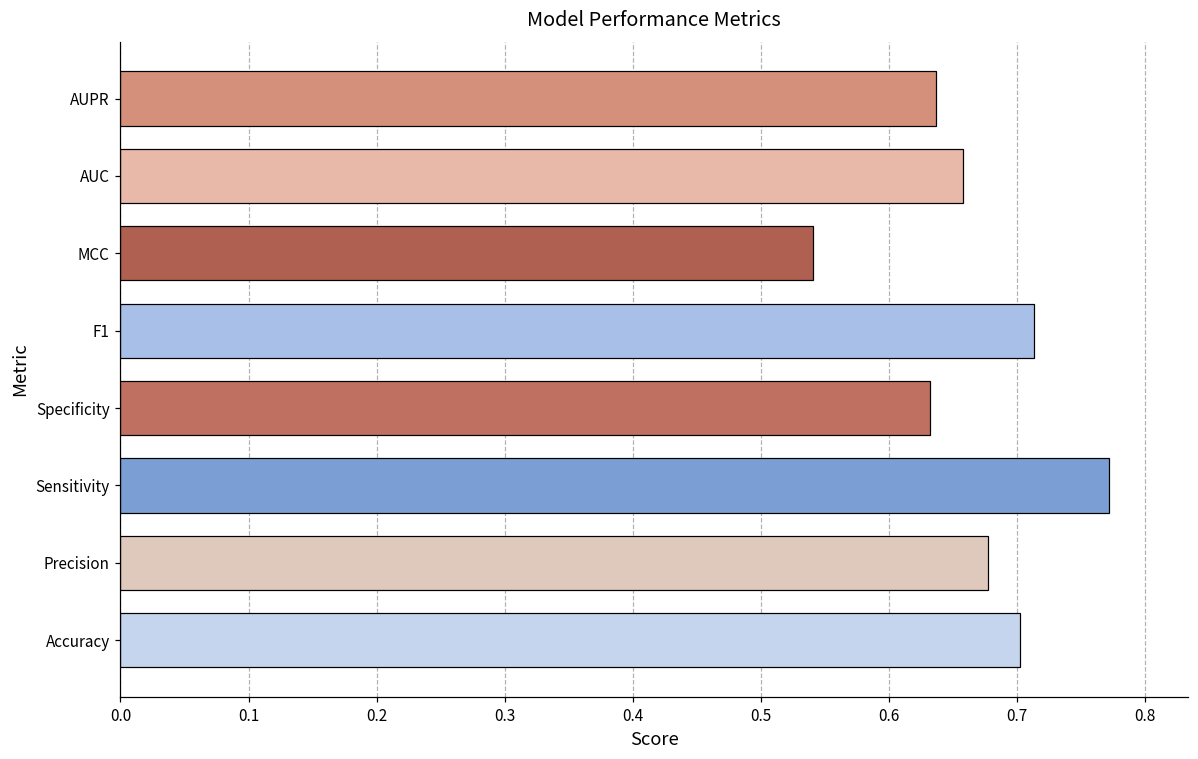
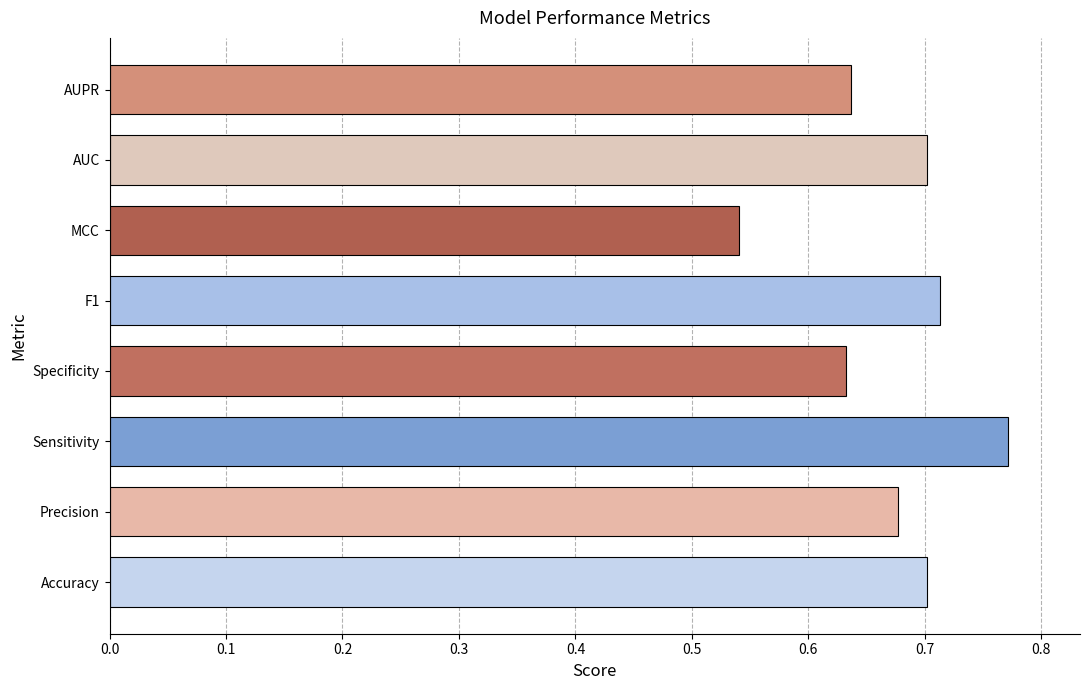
AUC: 0.658 -> 0.702
